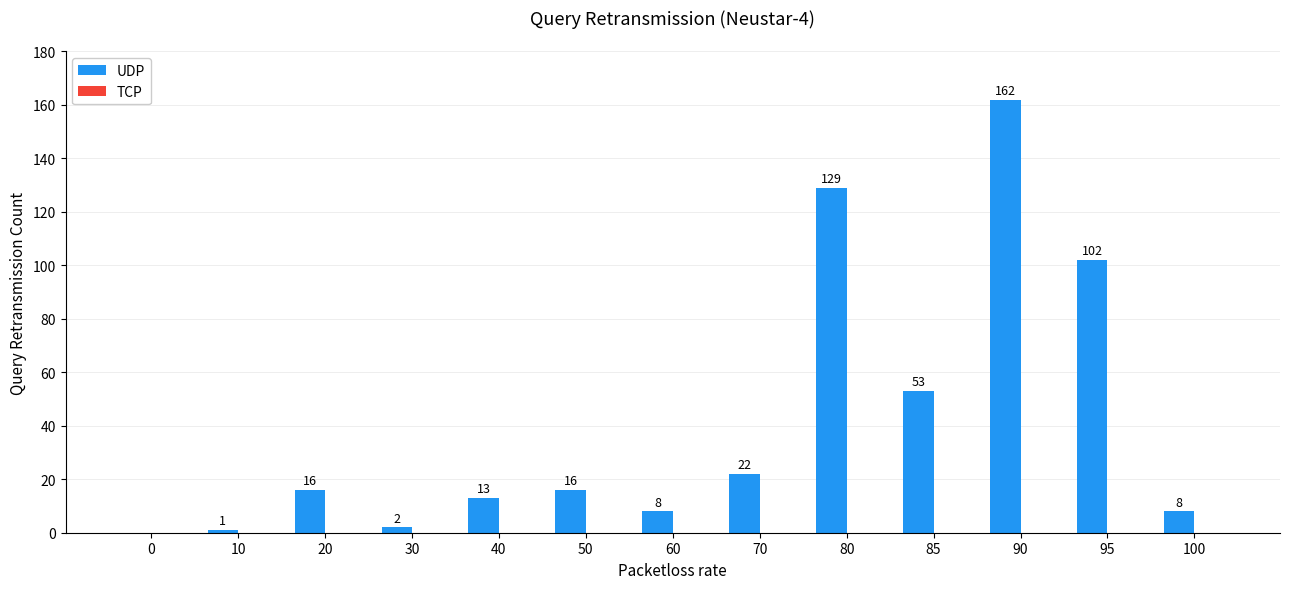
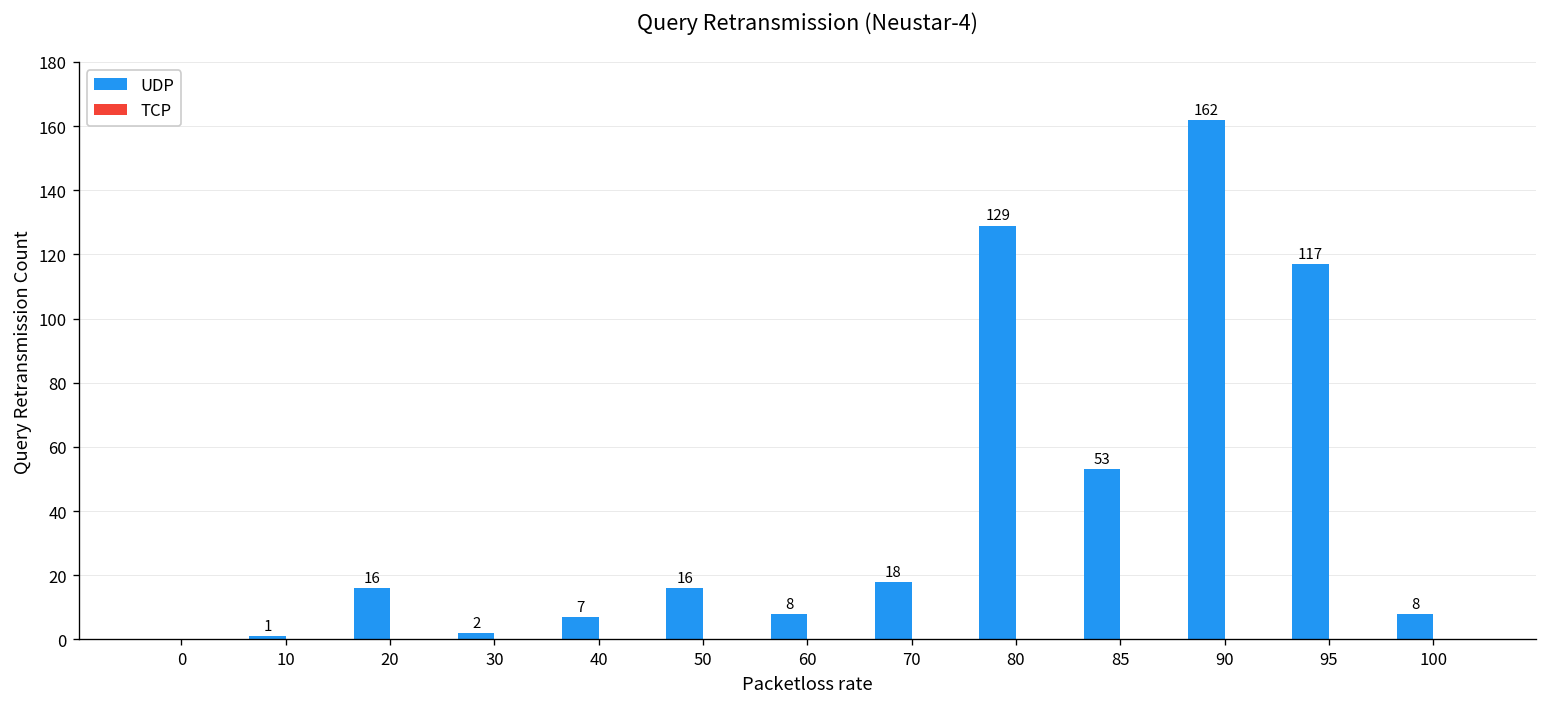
UDP, 40: 13 -> 7
UDP, 70: 22 -> 18
UDP, 95: 102 -> 117
